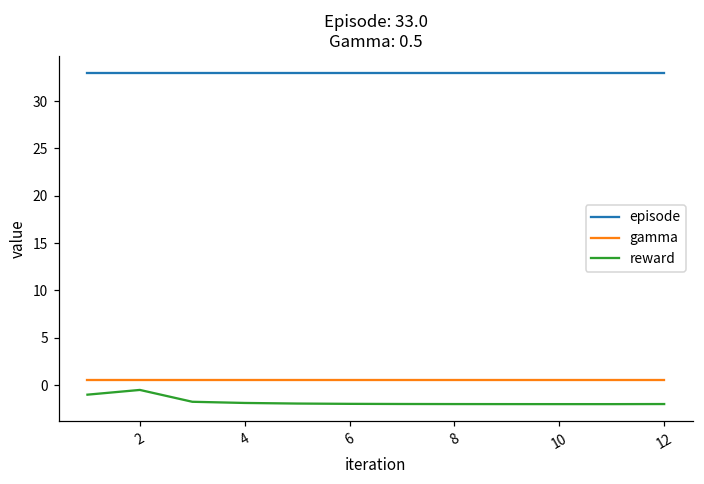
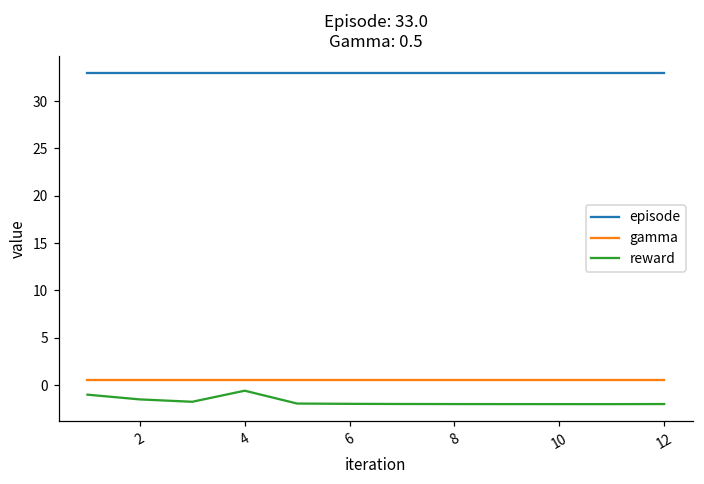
reward, 2: -1 -> -2
reward, 4: -2 -> -1
